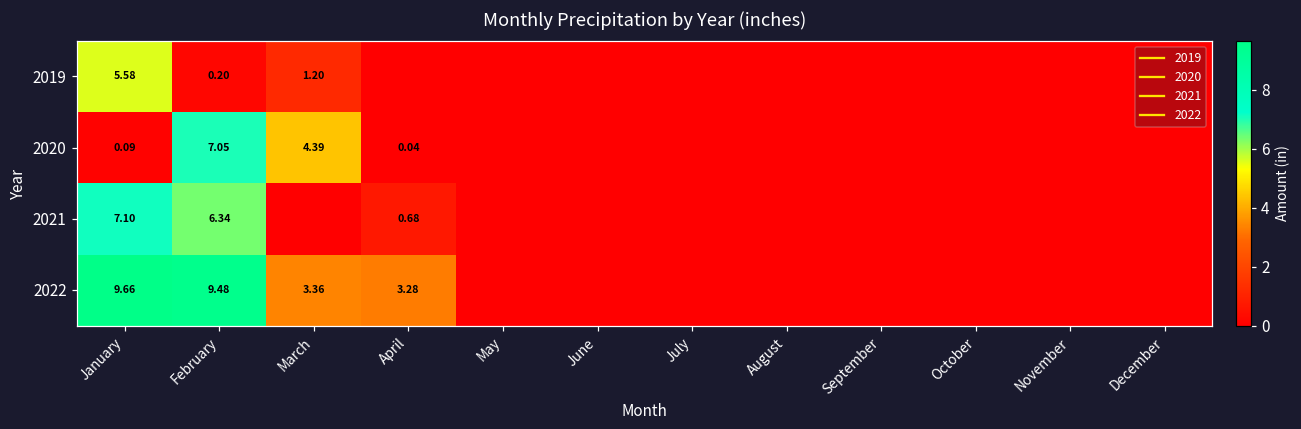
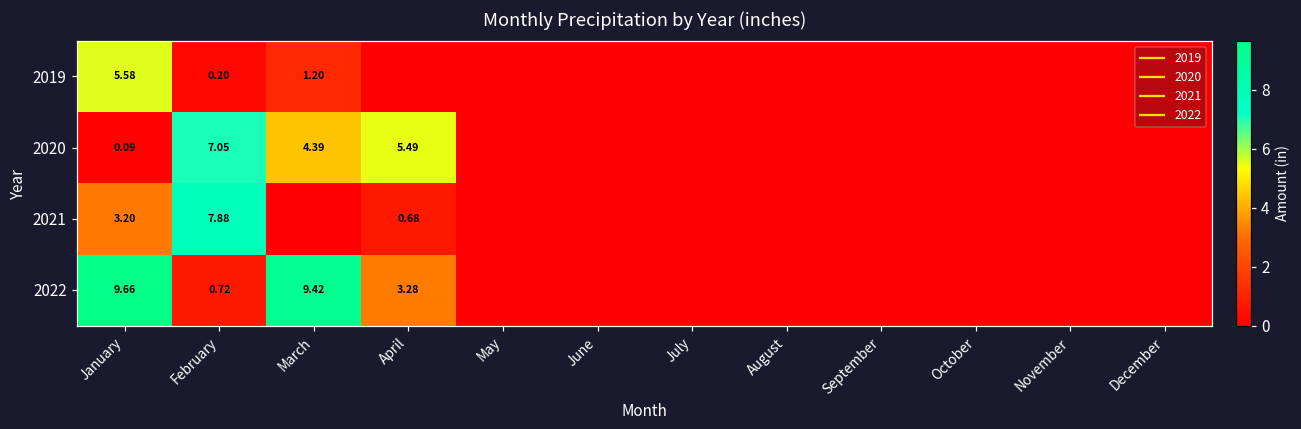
2020, April: 0.04 -> 5.49
2021, January: 7.10 -> 3.20
2021, February: 6.34 -> 7.88
2022, February: 9.48 -> 0.72
2022, March: 3.36 -> 9.42
